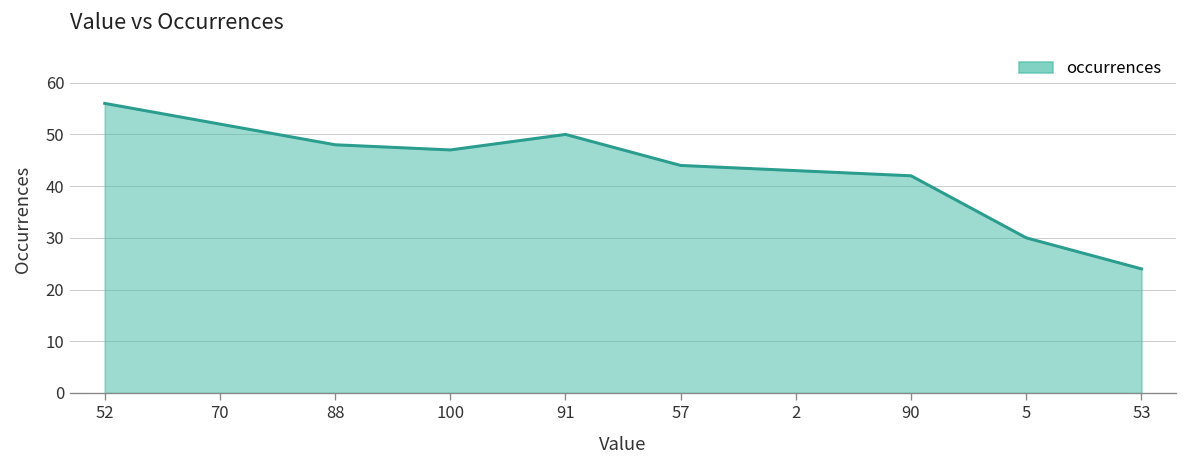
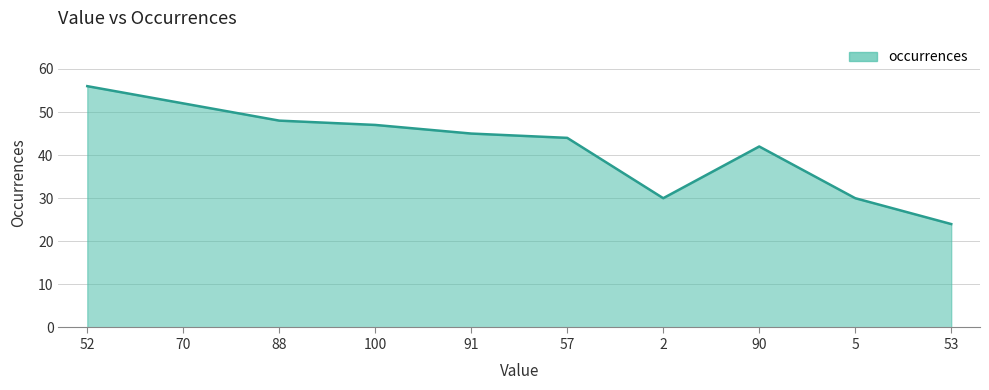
91: 50 -> 45
2: 43 -> 30
